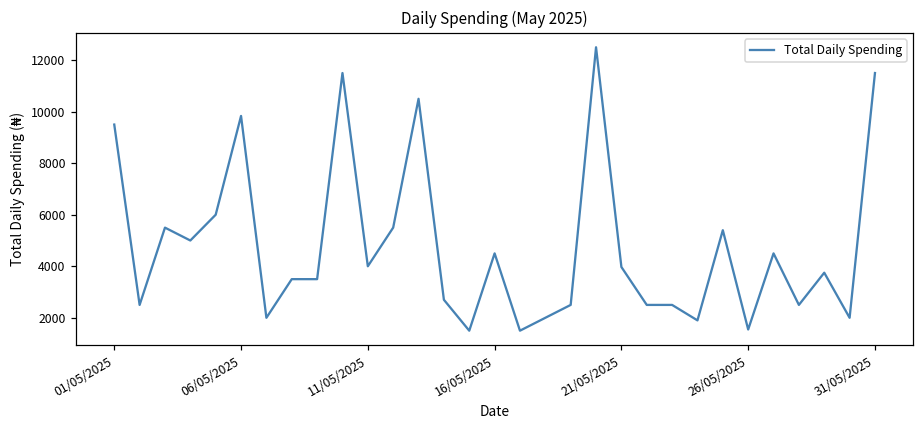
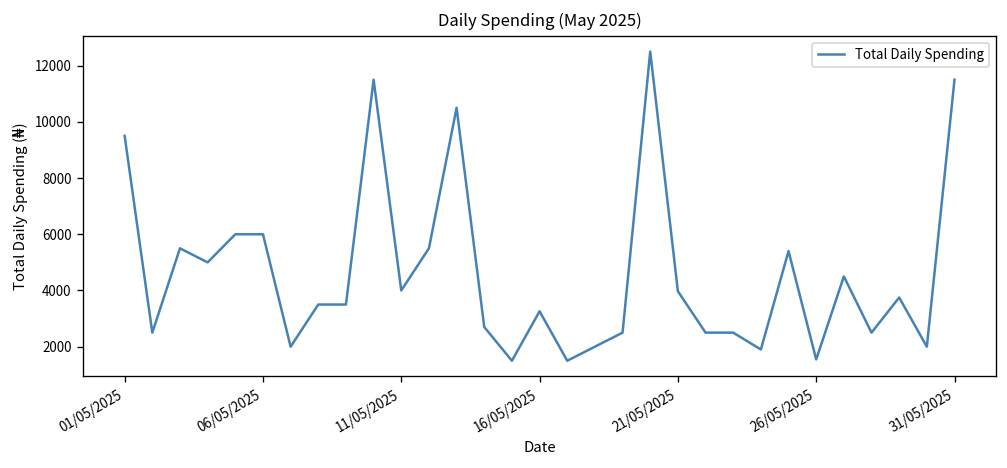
06/05/2025: 9800 -> 6000
16/05/2025: 4500 -> 3300
